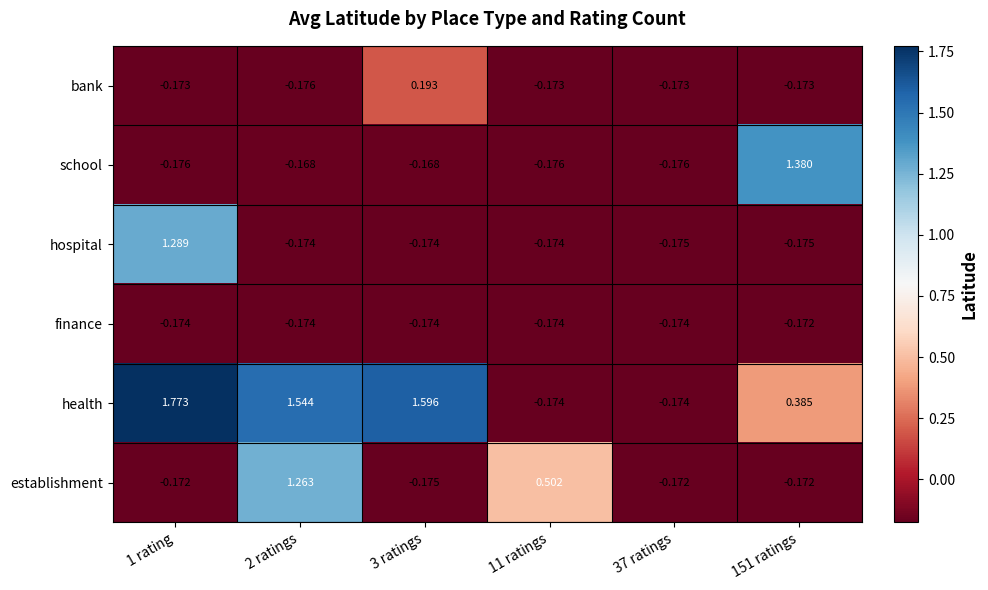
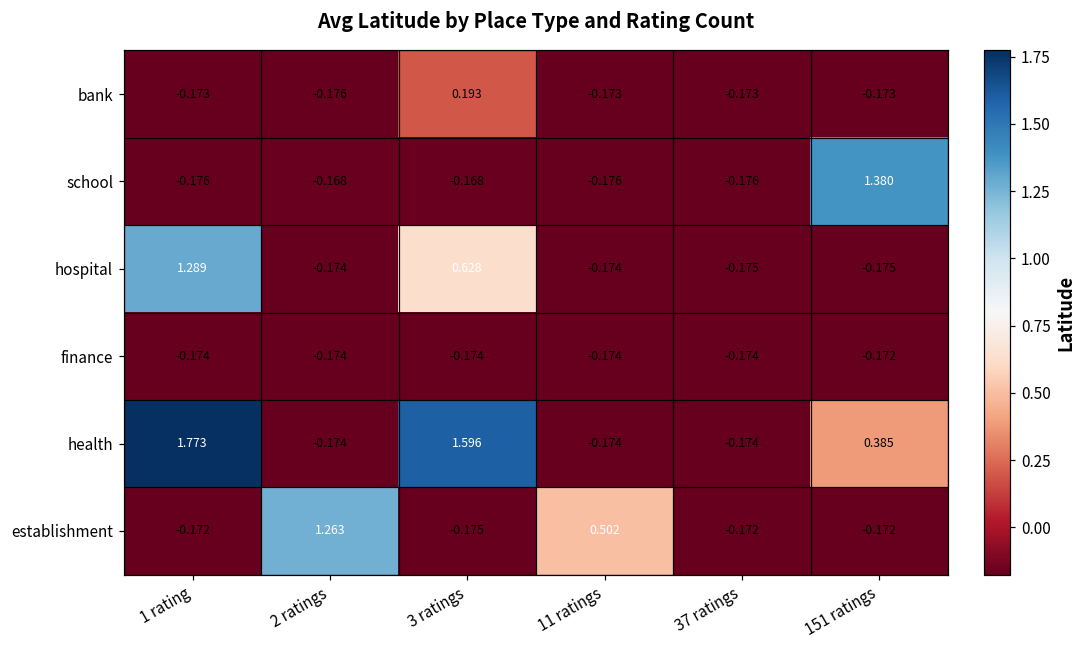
hospital, 3 ratings: -0.174 -> 0.628
health, 2 ratings: 1.544 -> -0.174
